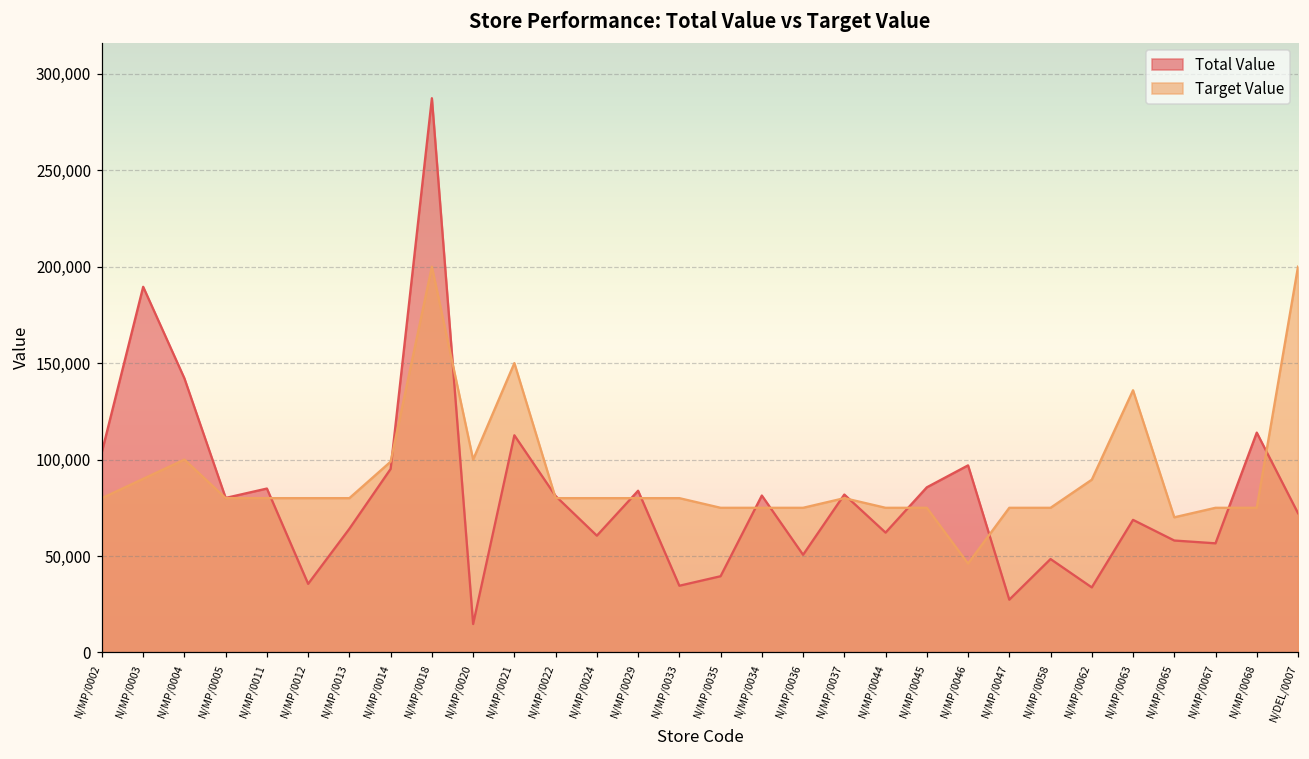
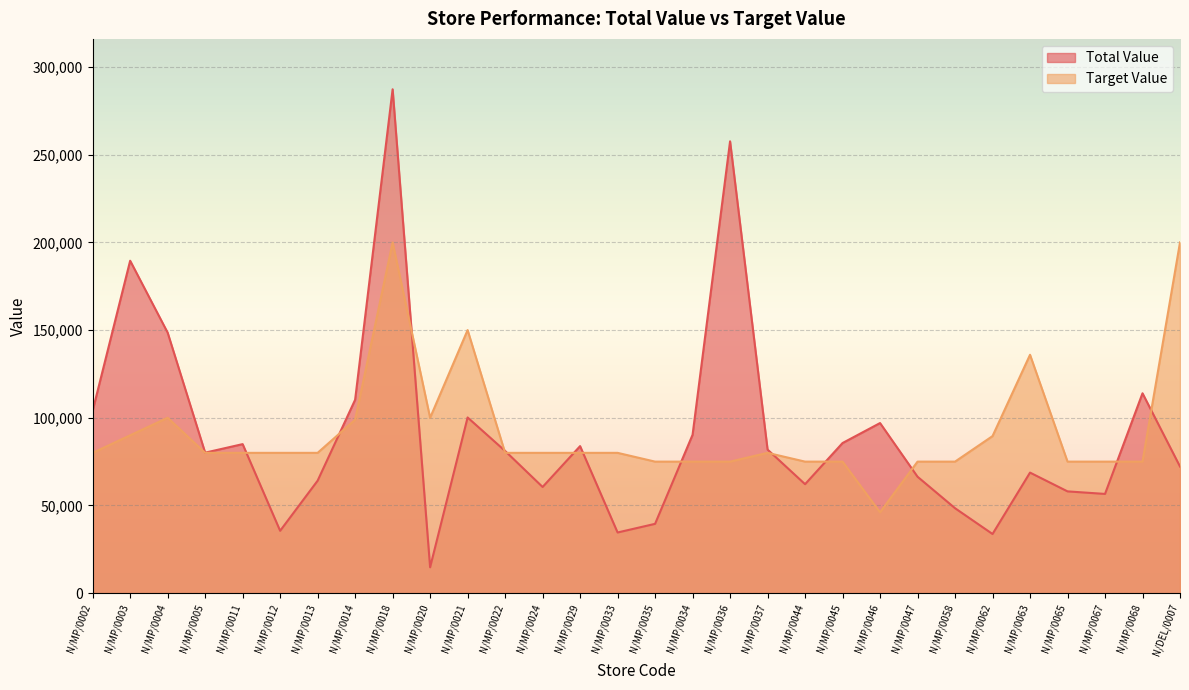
Total Value, N/MP/0004: 142,000 -> 149,000
Total Value, N/MP/0014: 95,000 -> 110,000
Total Value, N/MP/0021: 113,000 -> 100,000
Total Value, N/MP/0034: 81,000 -> 90,000
Total Value, N/MP/0036: 51,000 -> 258,000
Total Value, N/MP/0047: 27,000 -> 66,000
Target Value, N/MP/0065: 70,000 -> 75,000
